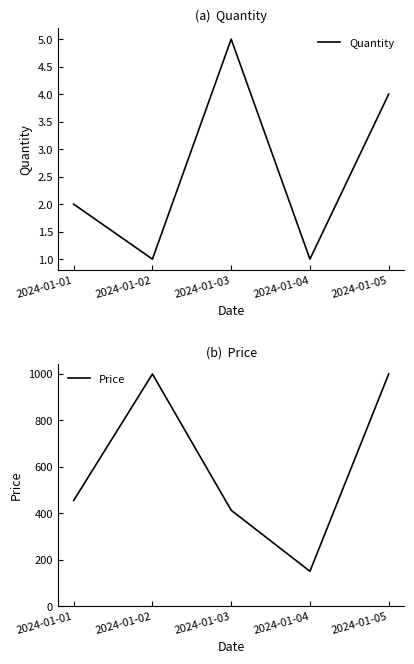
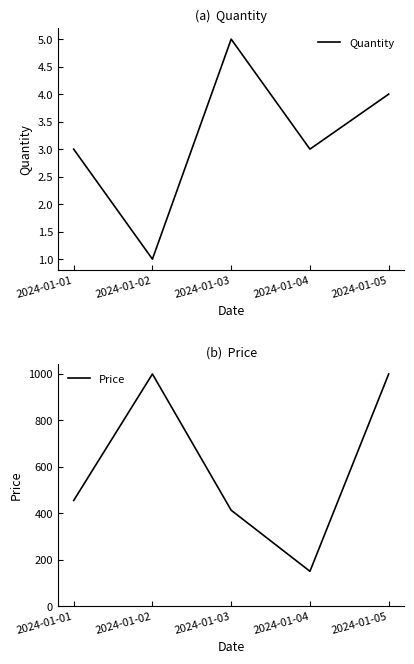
(a) Quantity, 2024-01-01: 2 -> 3
(a) Quantity, 2024-01-04: 1 -> 3
